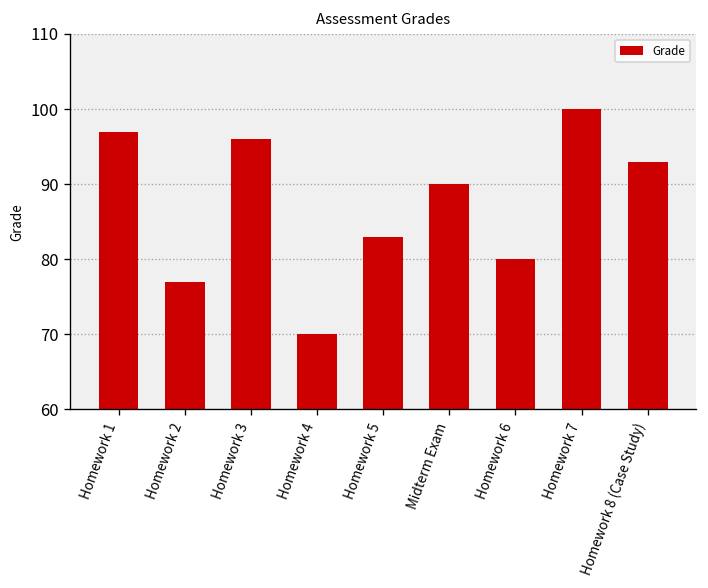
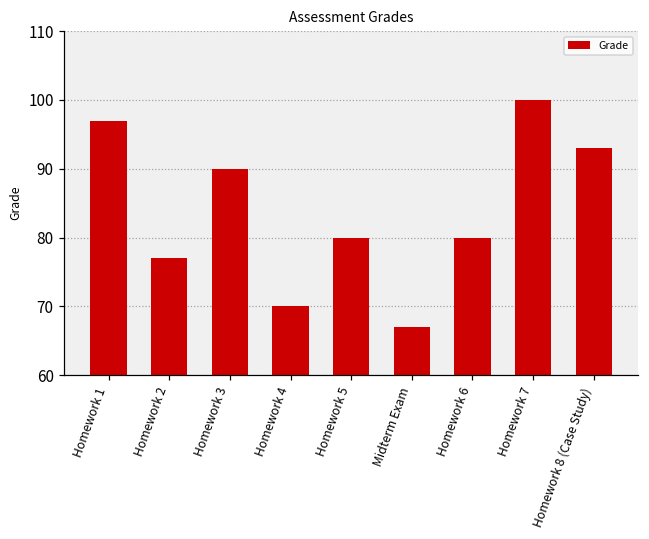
Homework 3: 96 -> 90
Homework 5: 83 -> 80
Midterm Exam: 90 -> 67
